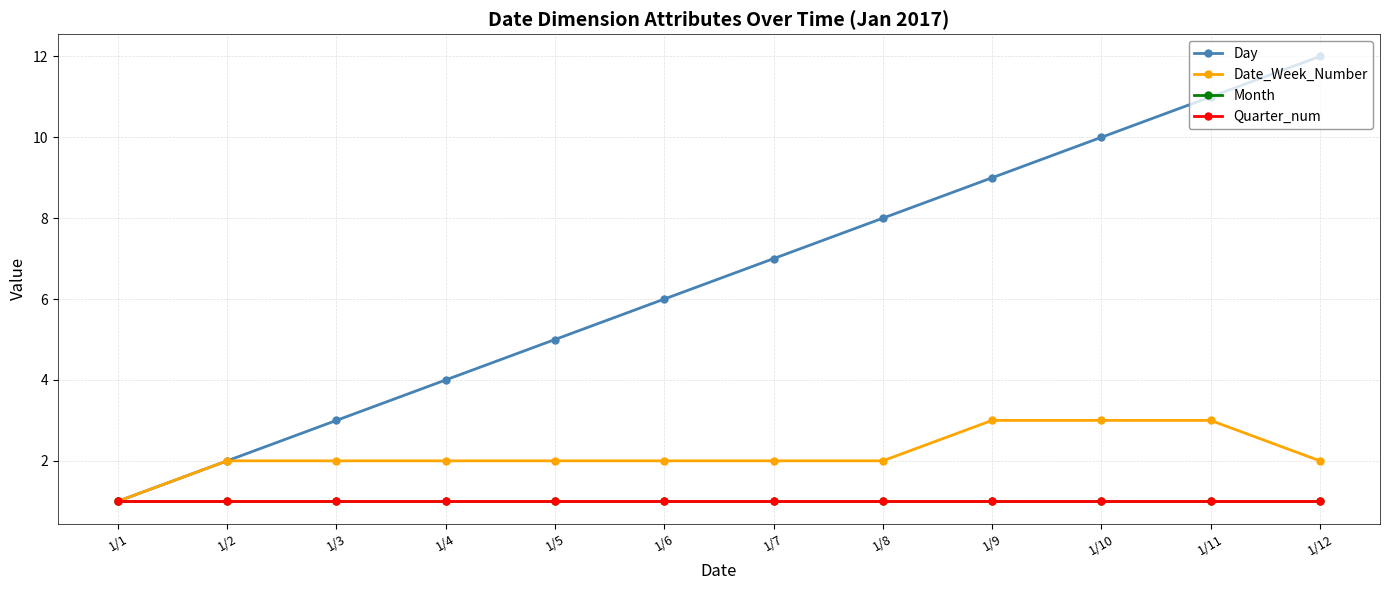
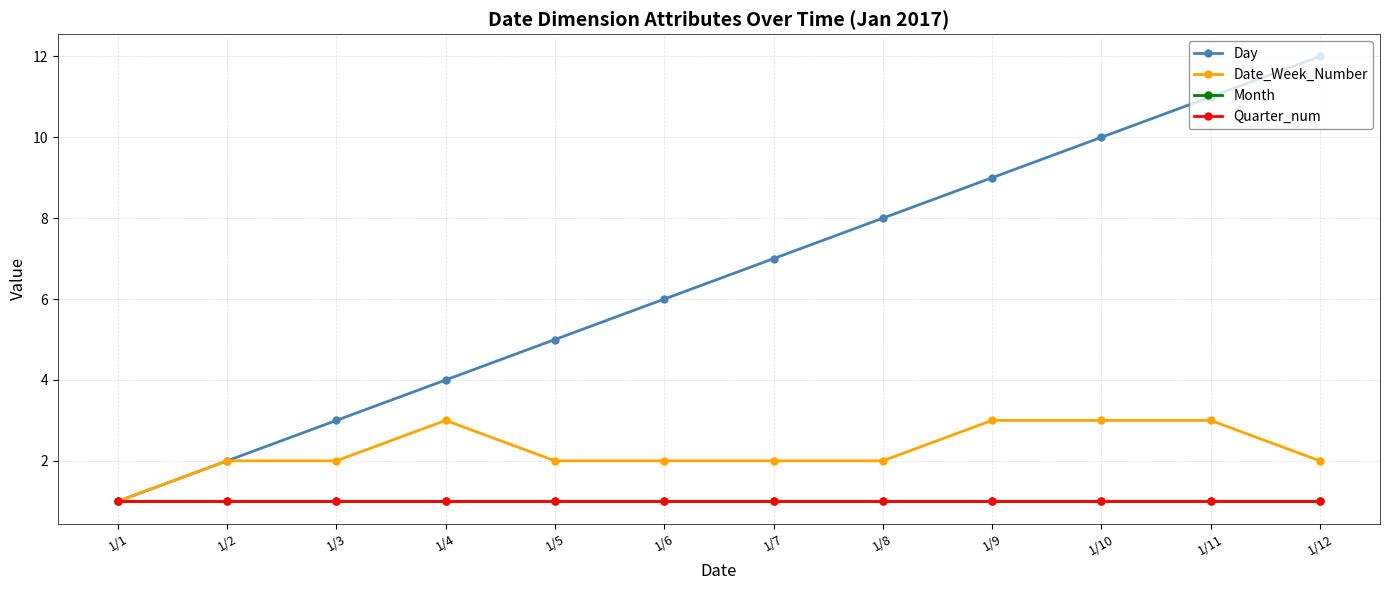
Date_Week_Number, 1/4: 2 -> 3
